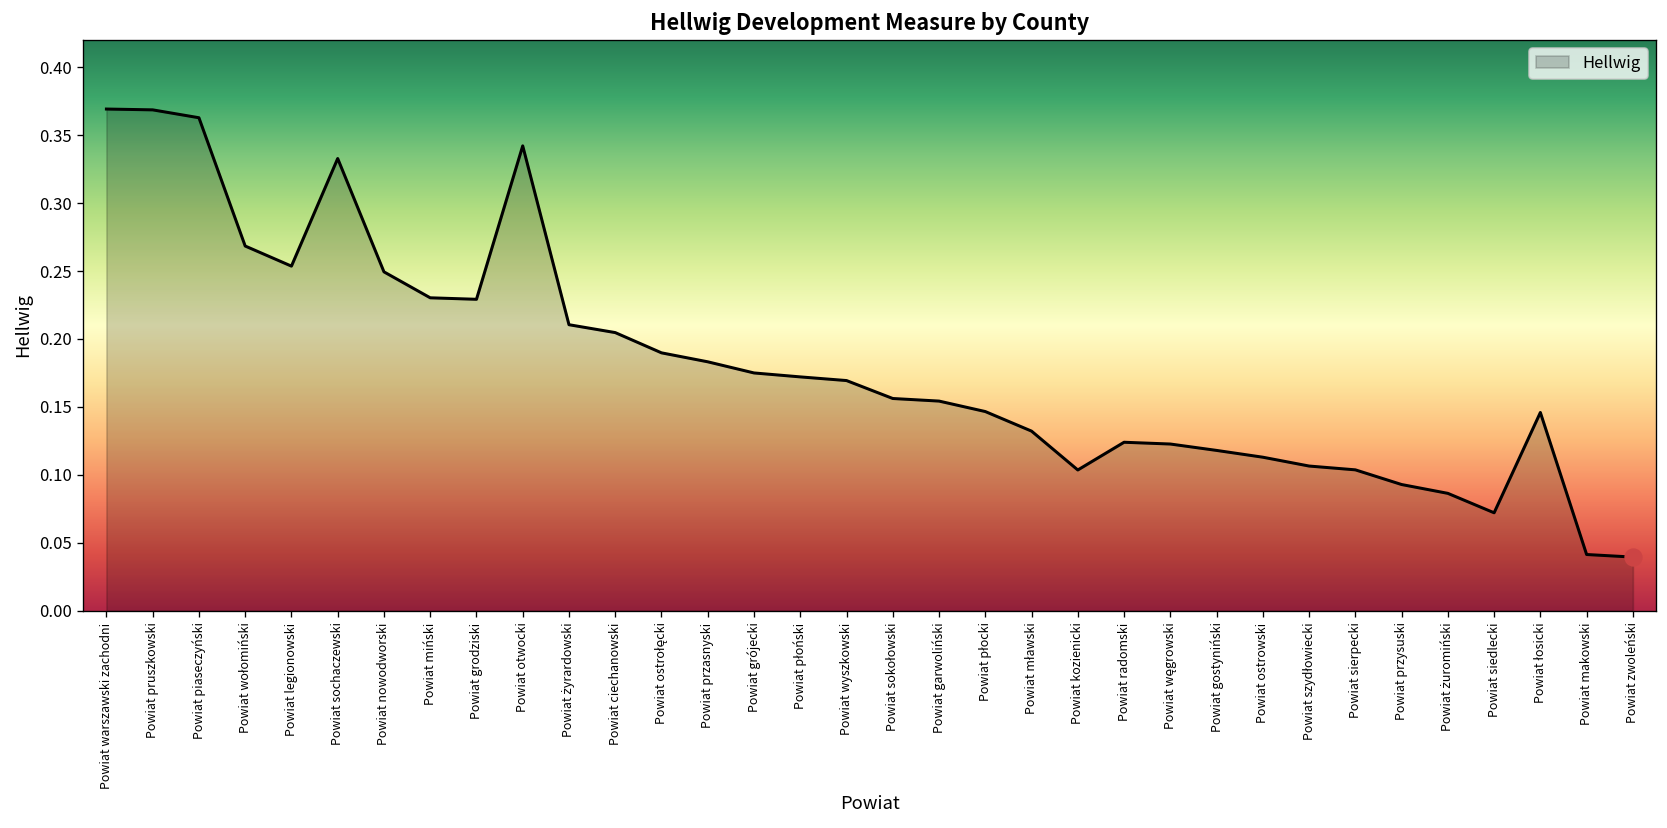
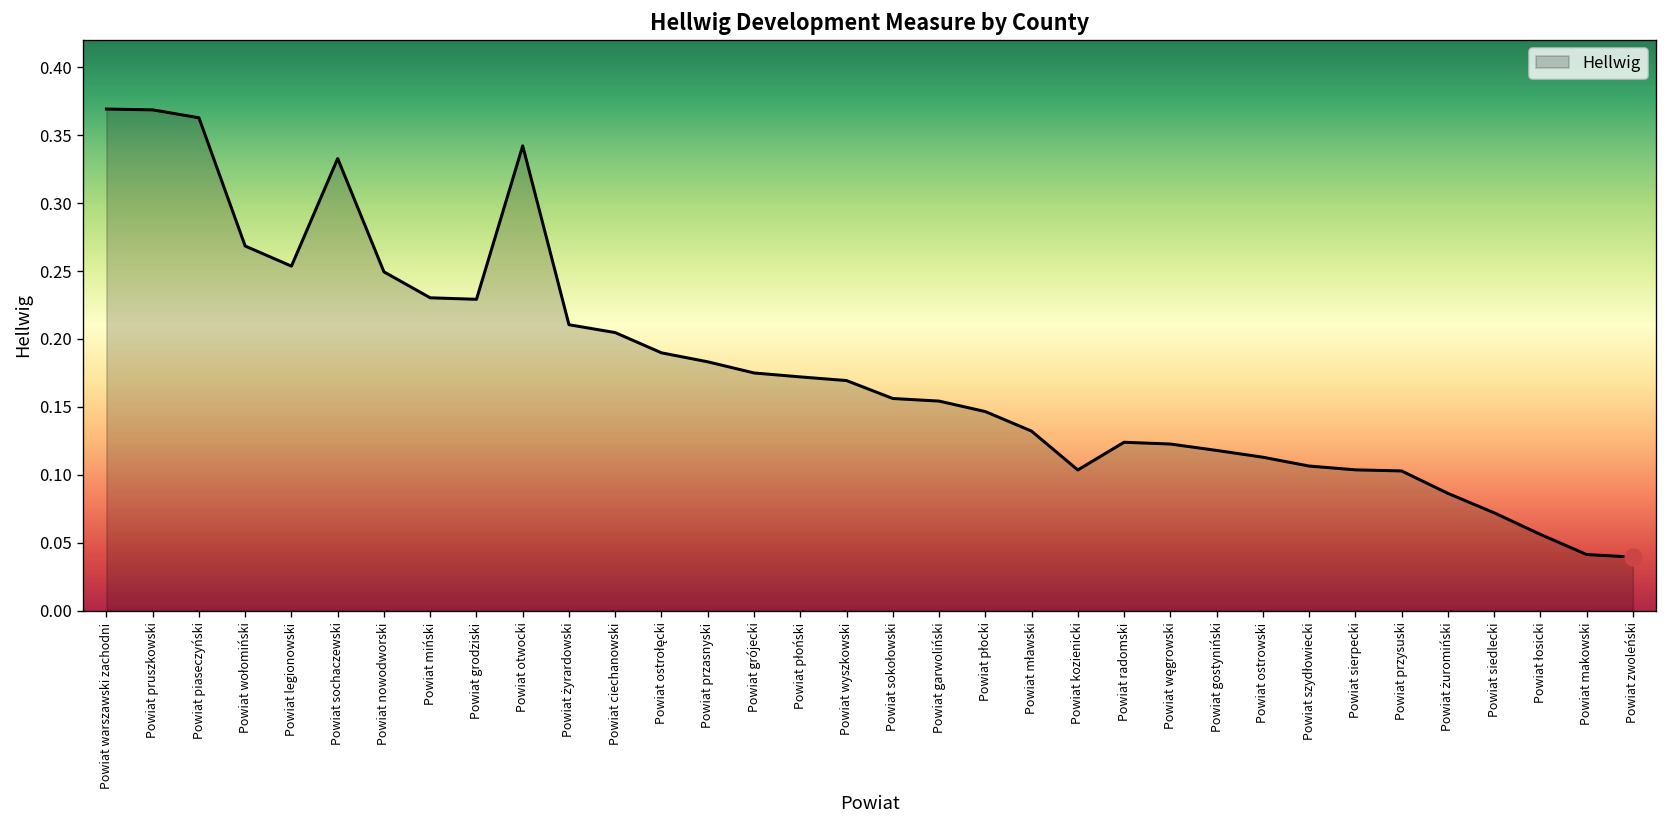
Hellwig, Powiat przysuski: 0.093 -> 0.103
Hellwig, Powiat łosicki: 0.146 -> 0.056
